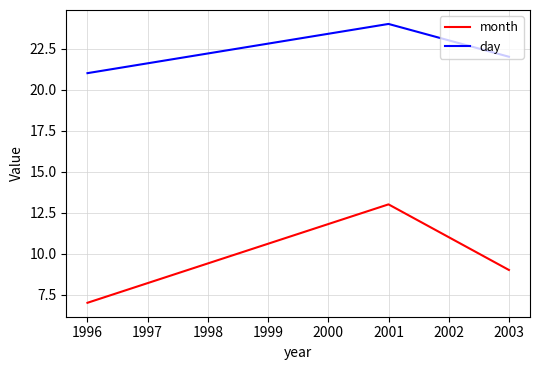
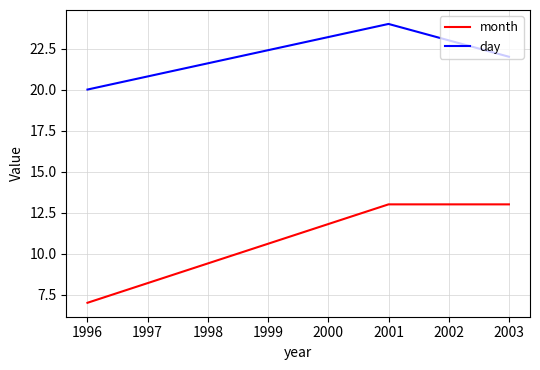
day, 1996: 21 -> 20
month, 2003: 9 -> 13
